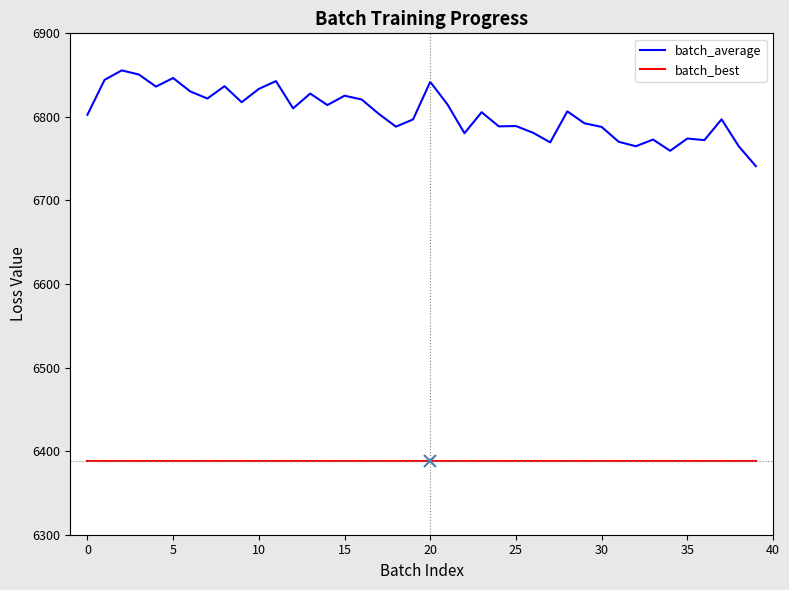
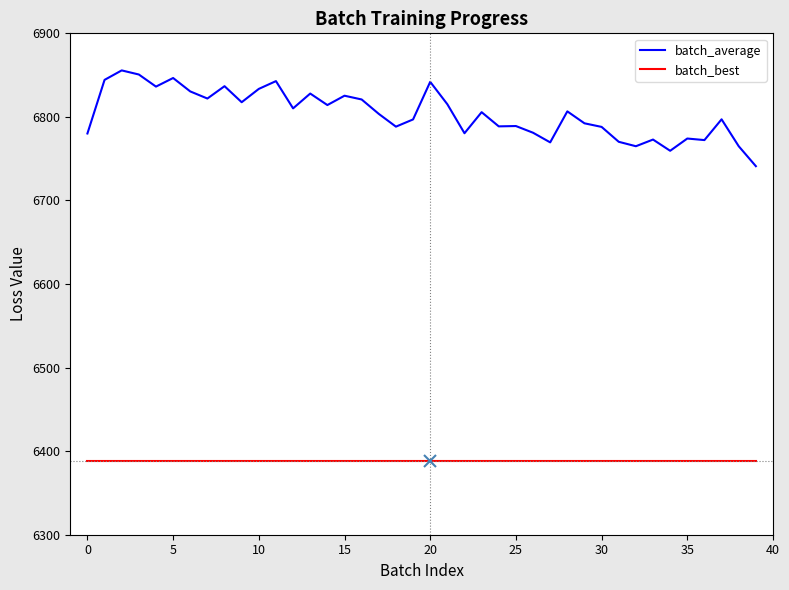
batch_average, 0: 6800 -> 6780
